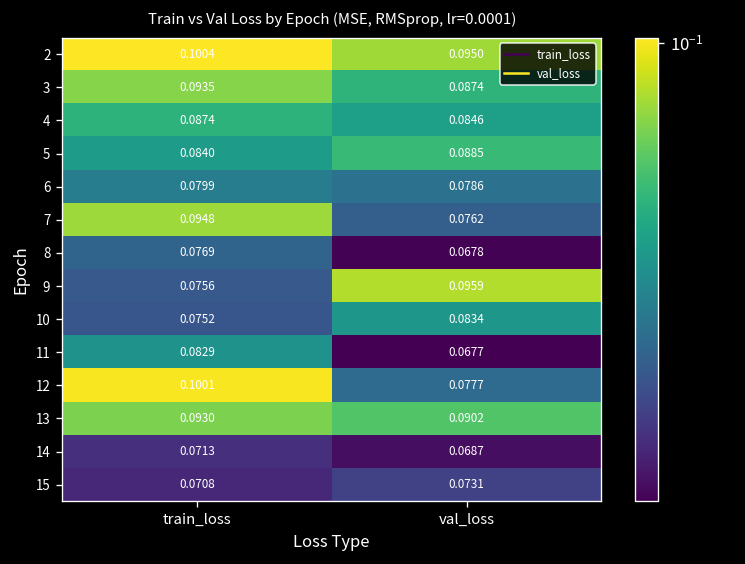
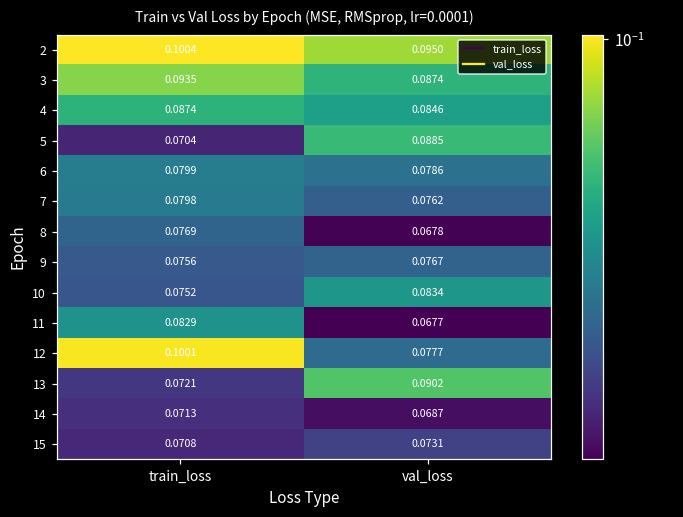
5, train_loss: 0.0840 -> 0.0704
7, train_loss: 0.0948 -> 0.0798
9, val_loss: 0.0959 -> 0.0767
13, train_loss: 0.0930 -> 0.0721
